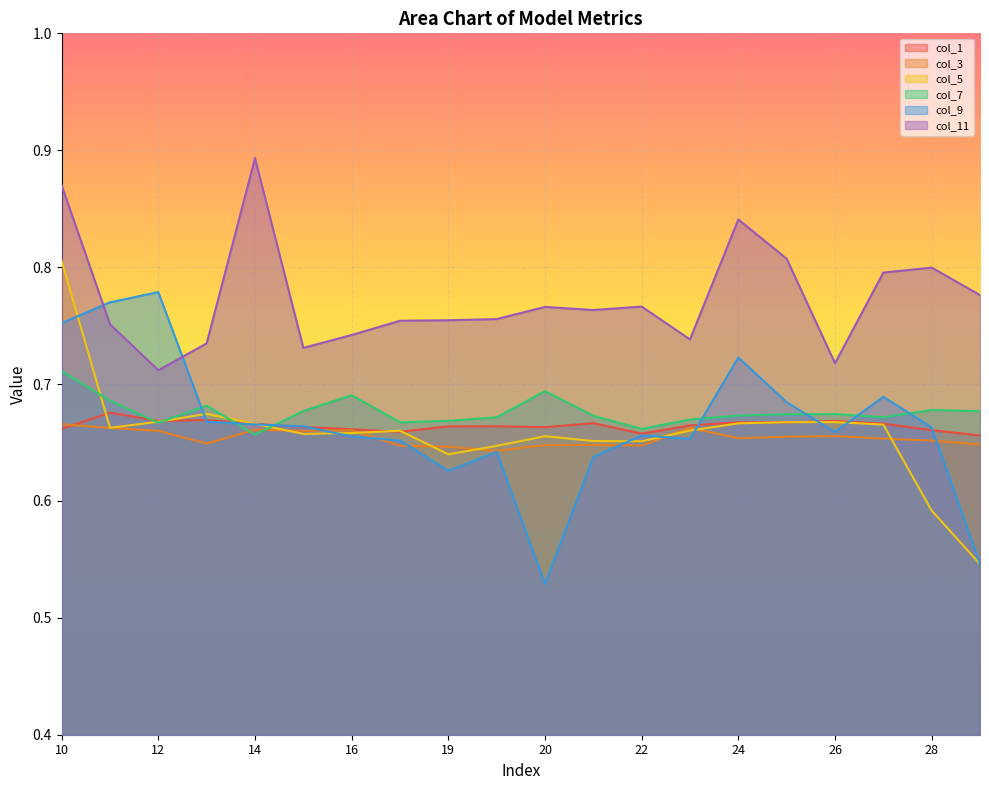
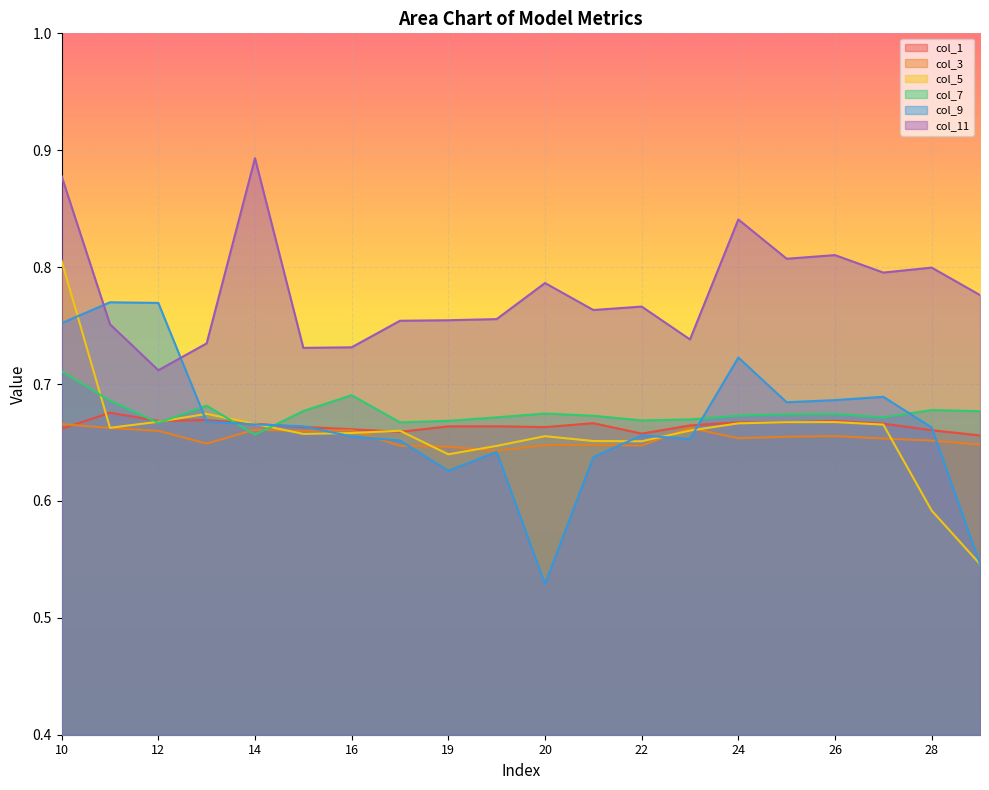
col_11, 10: 0.870 -> 0.878
col_9, 12: 0.779 -> 0.769
col_11, 16: 0.742 -> 0.731
col_7, 20: 0.694 -> 0.675
col_11, 20: 0.766 -> 0.786
col_7, 22: 0.662 -> 0.669
col_9, 26: 0.659 -> 0.686
col_11, 26: 0.718 -> 0.810
